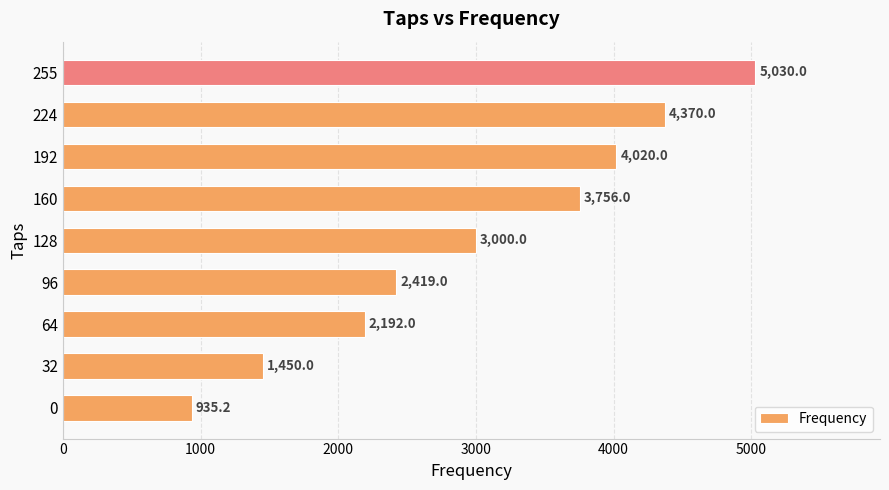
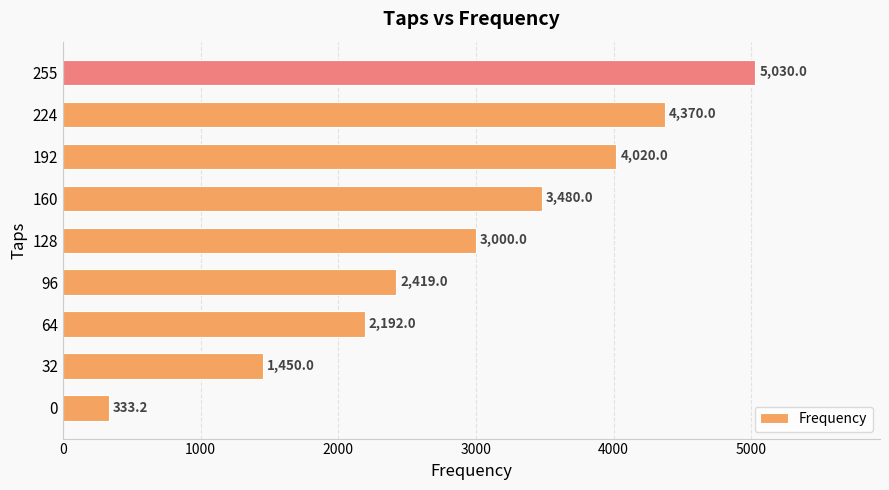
160: 3,756.0 -> 3,480.0
0: 935.2 -> 333.2
